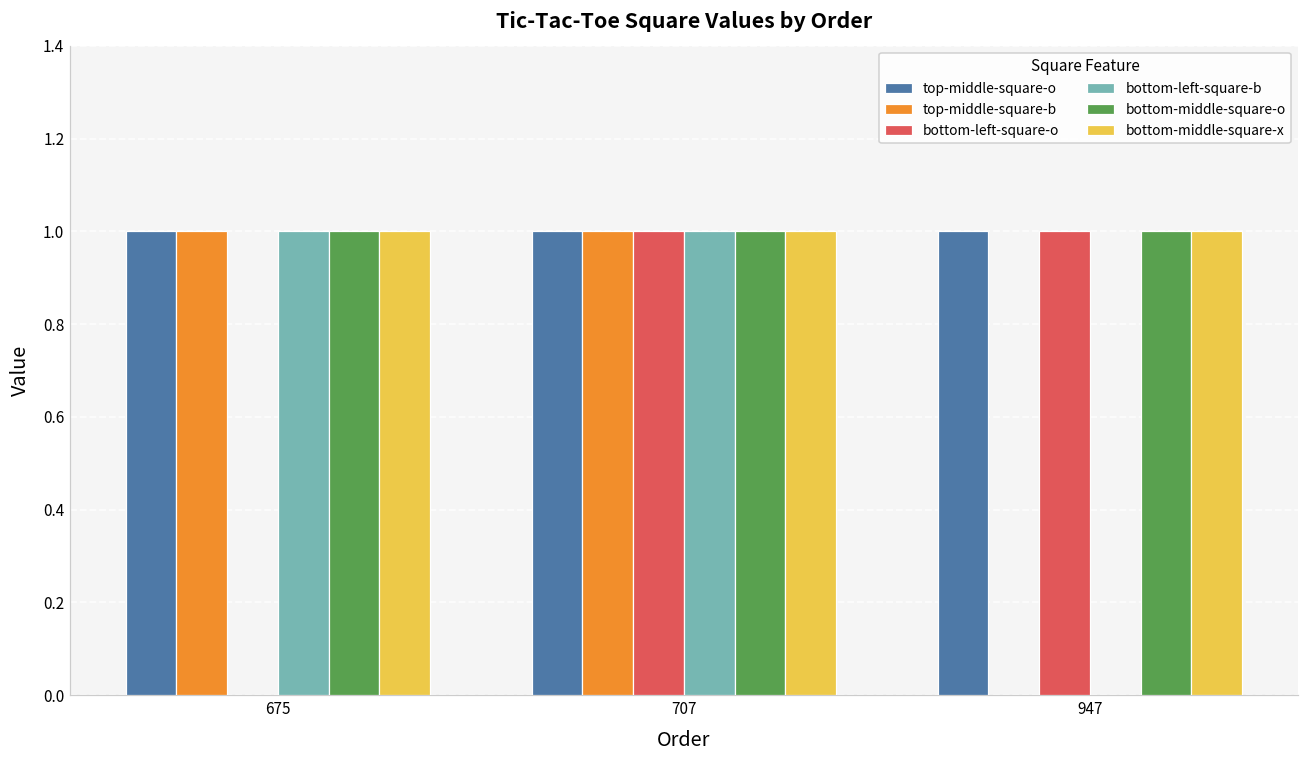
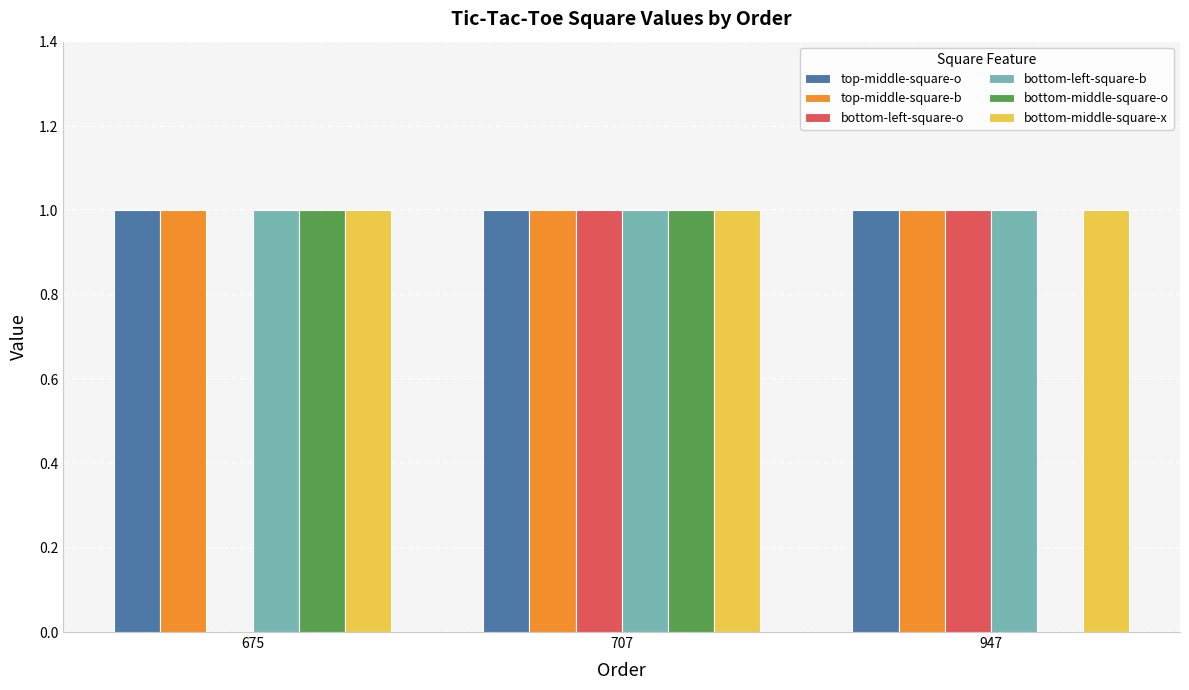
top-middle-square-b, 947: 0 -> 1
bottom-left-square-b, 947: 0 -> 1
bottom-middle-square-o, 947: 1 -> 0
